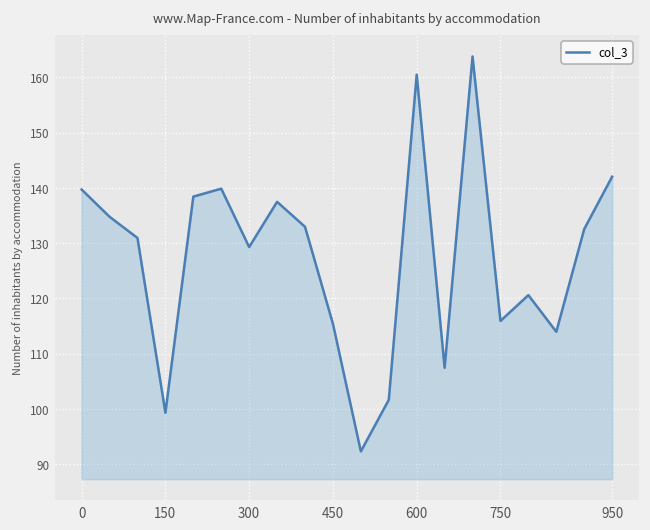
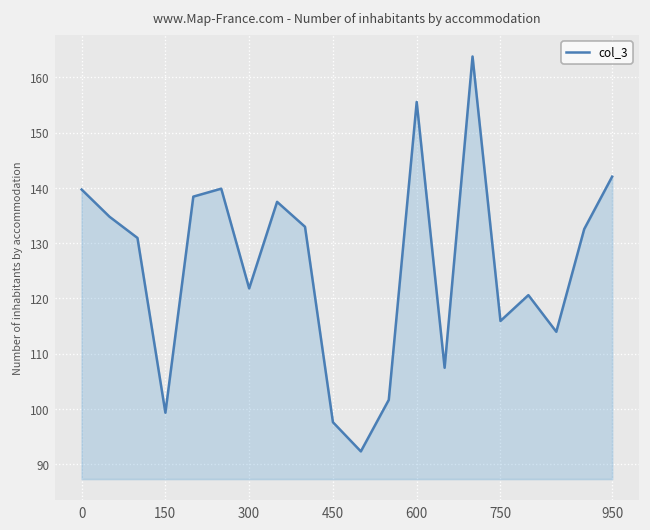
300: 129 -> 122
450: 115 -> 98
600: 160 -> 156
